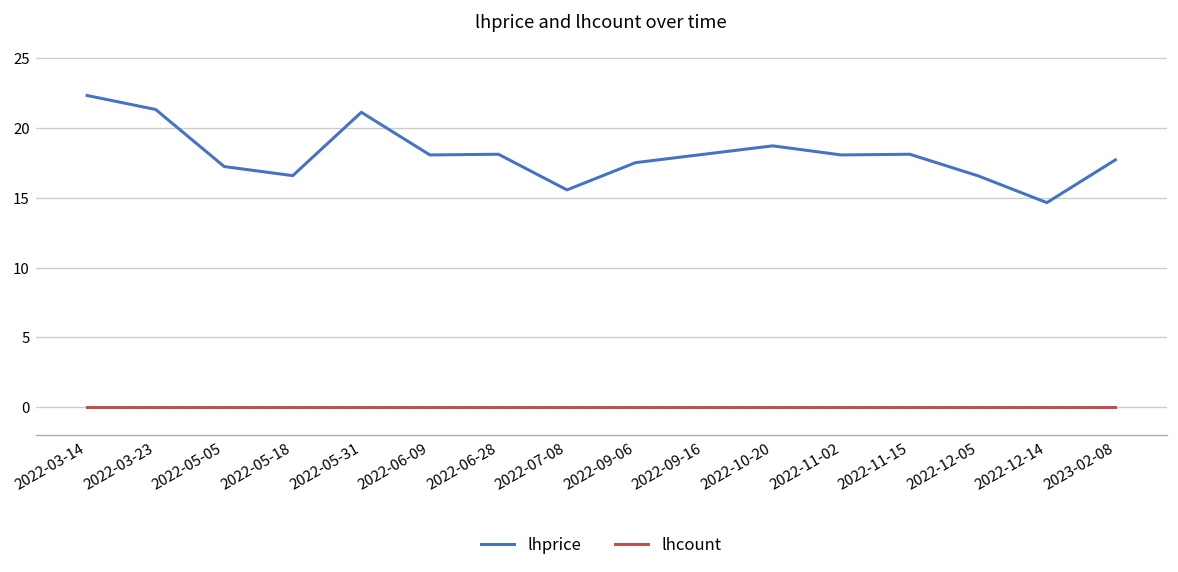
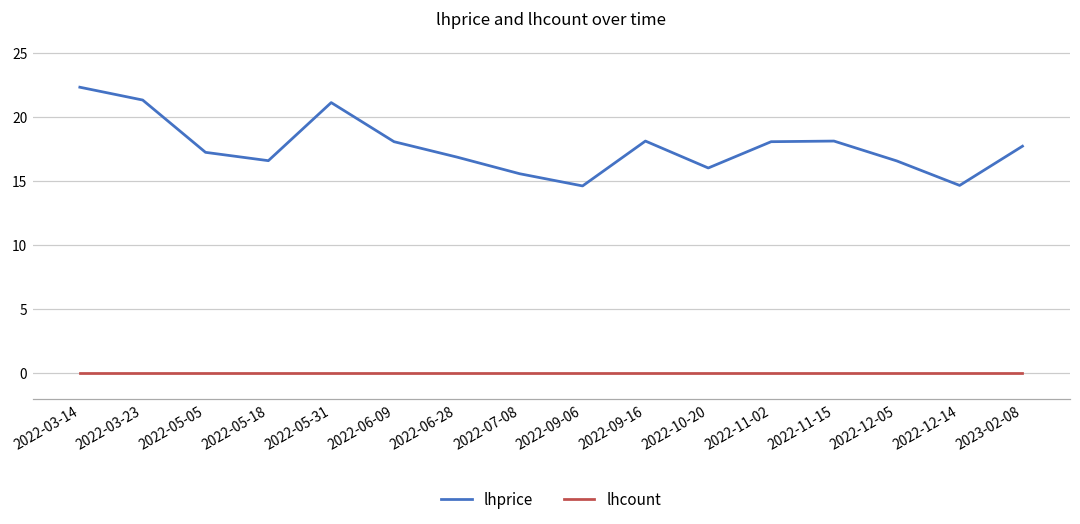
lhprice, 2022-06-28: 18.1 -> 16.9
lhprice, 2022-09-06: 17.5 -> 14.6
lhprice, 2022-10-20: 18.7 -> 16.0
